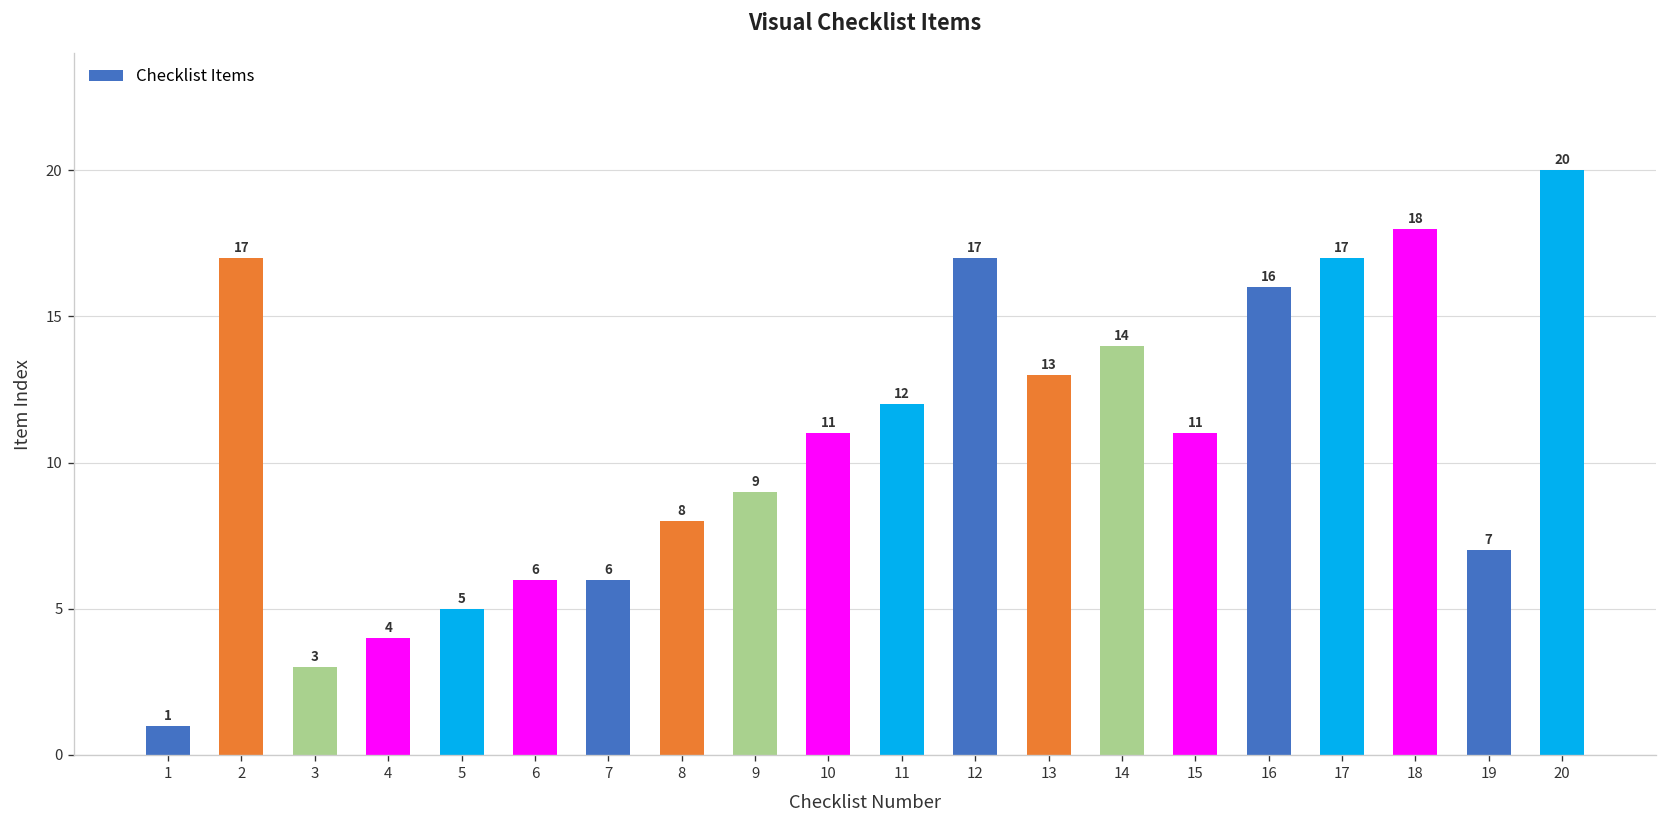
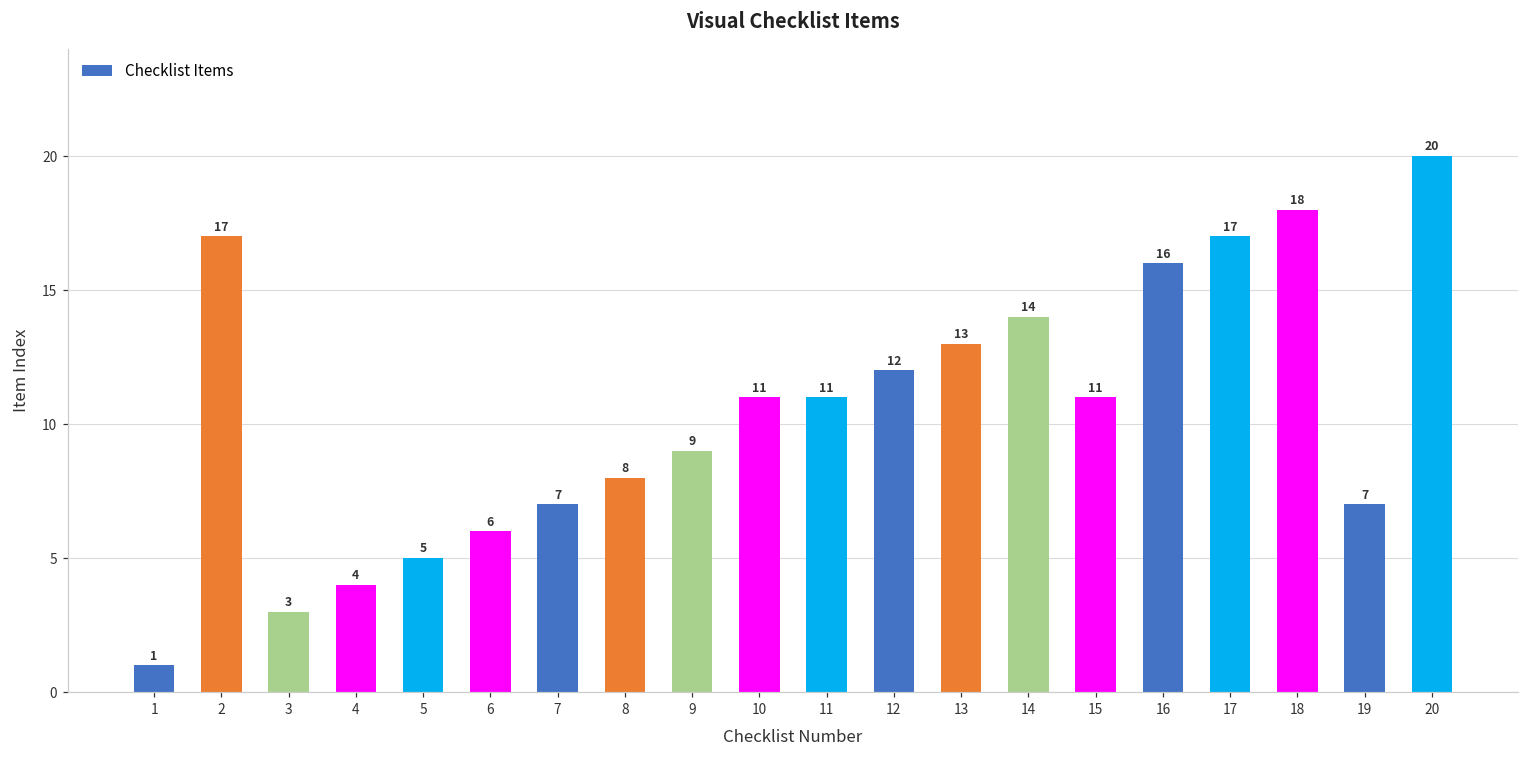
7: 6 -> 7
11: 12 -> 11
12: 17 -> 12
